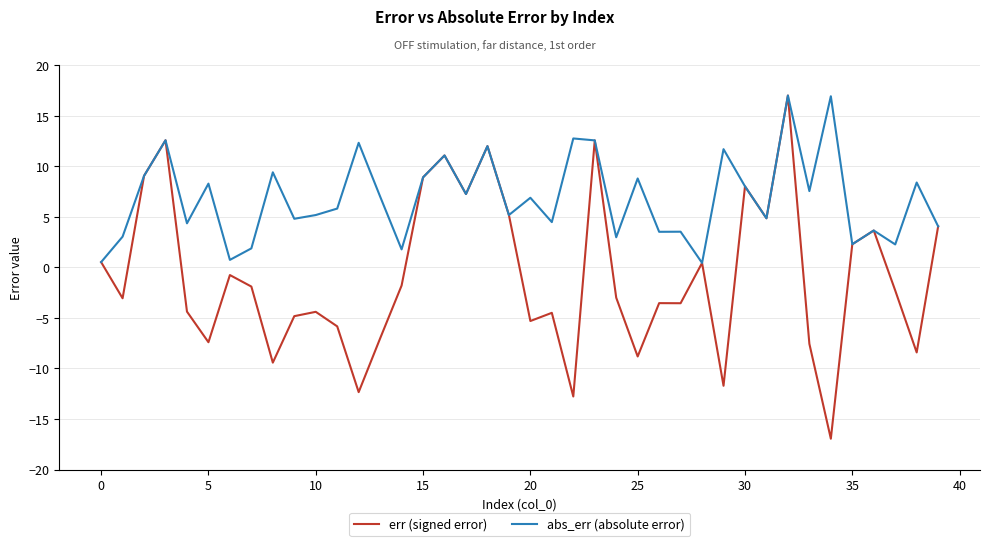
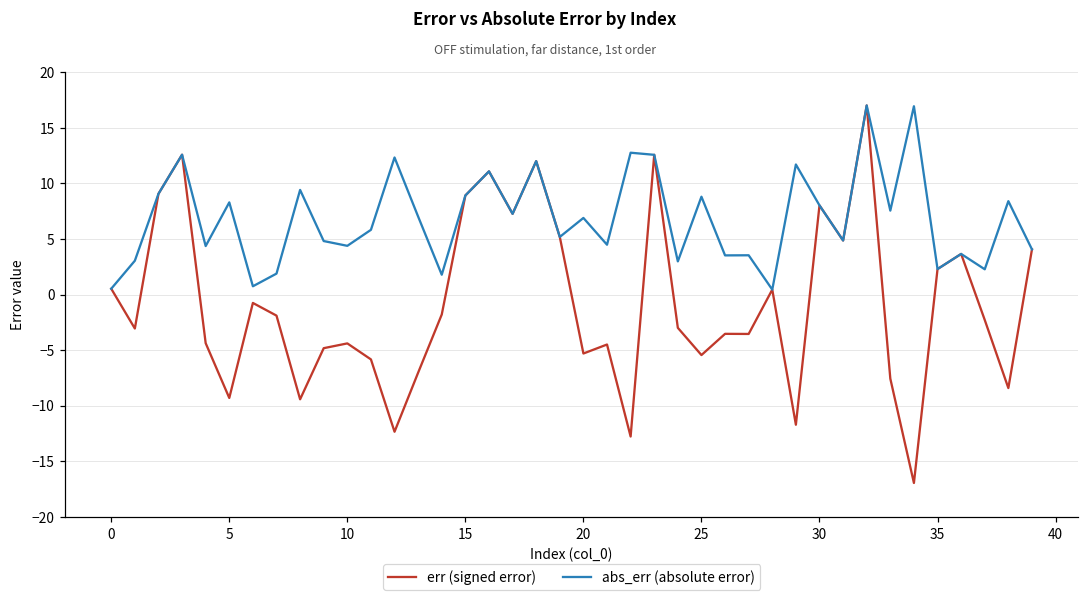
err (signed error), 5: -7.4 -> -9.3
abs_err (absolute error), 10: 5.2 -> 4.4
err (signed error), 25: -8.8 -> -5.4
